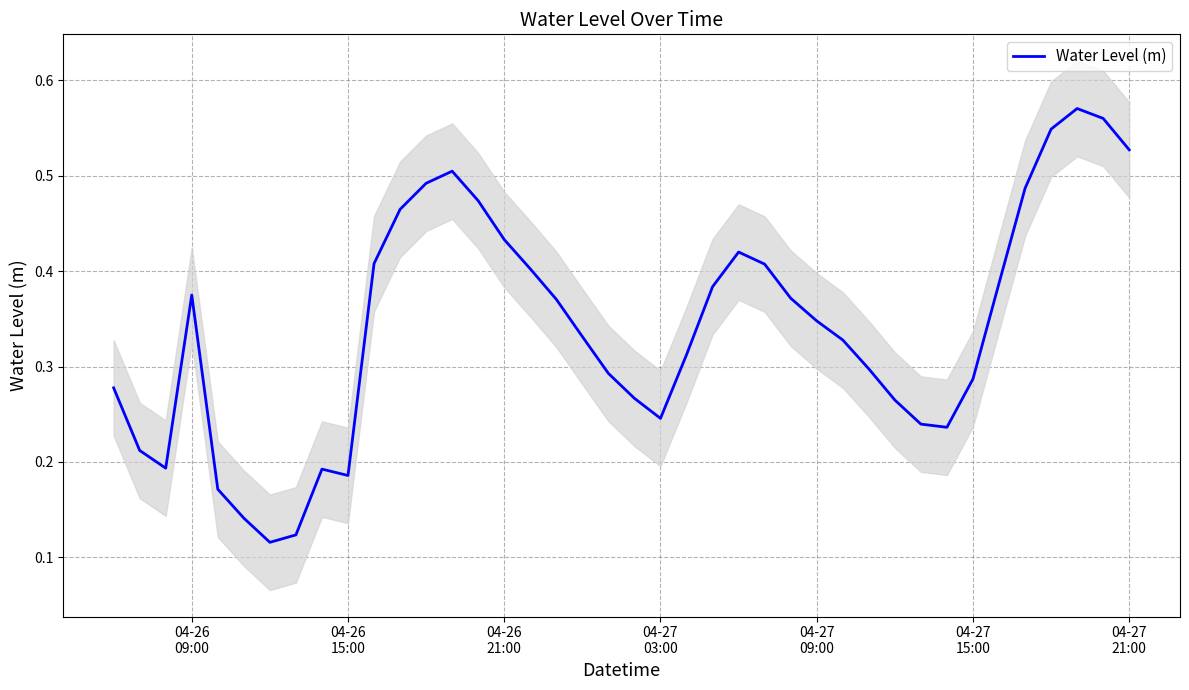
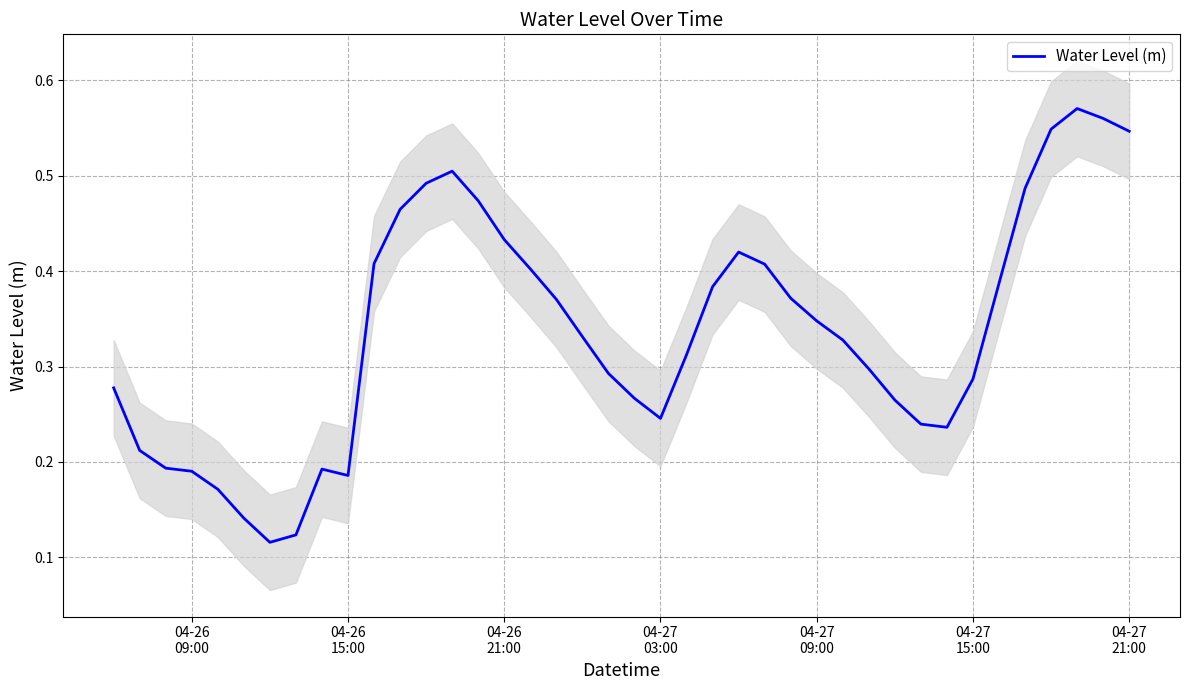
Water Level (m), 04-26 09:00: 0.37 -> 0.19
Water Level (m), 04-27 21:00: 0.53 -> 0.55
